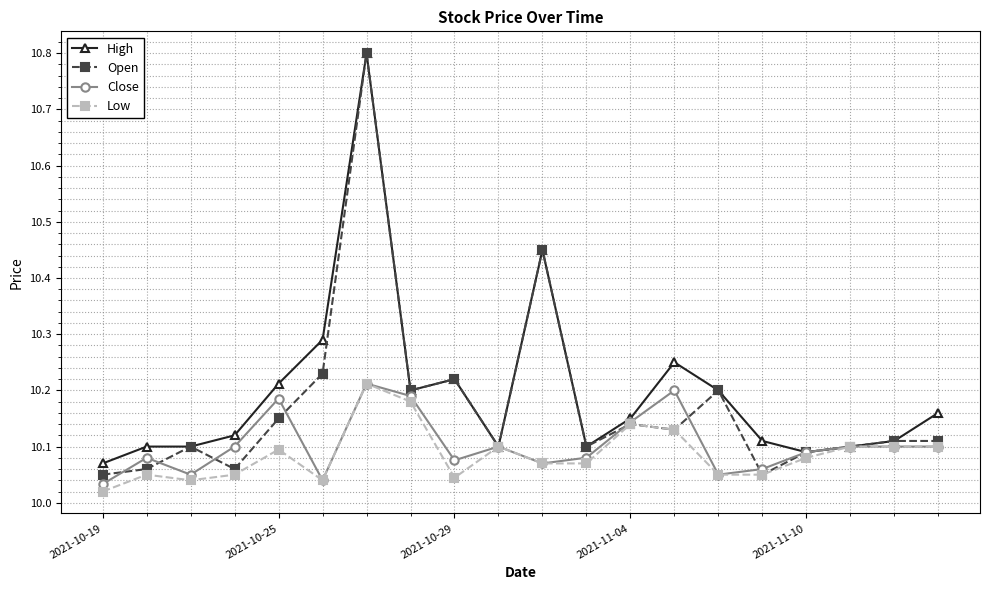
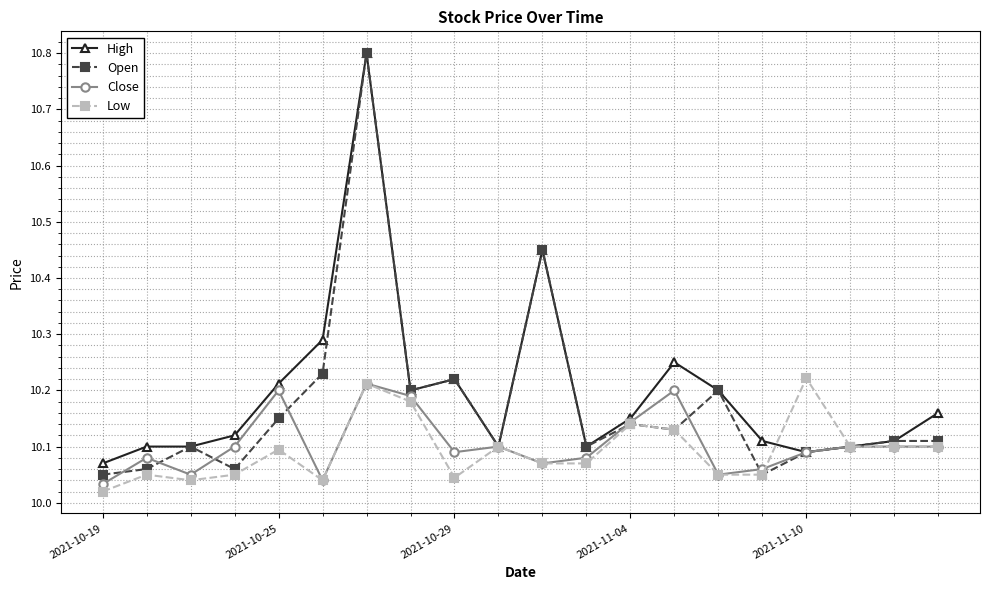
Close, 2021-10-25: 10.19 -> 10.20
Close, 2021-10-29: 10.08 -> 10.09
Low, 2021-11-10: 10.08 -> 10.22
